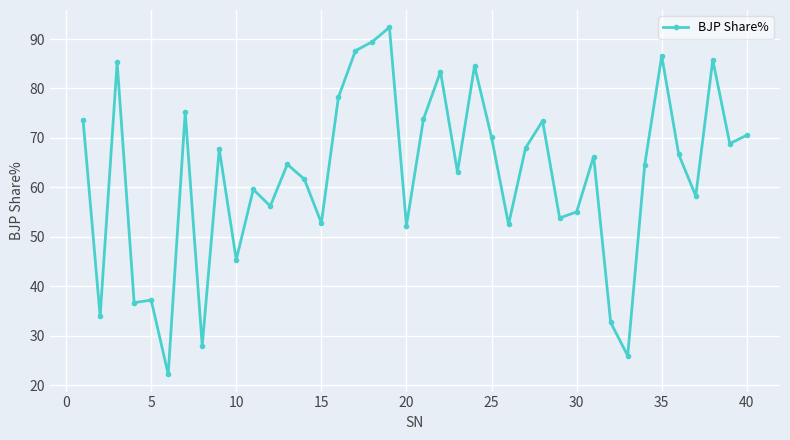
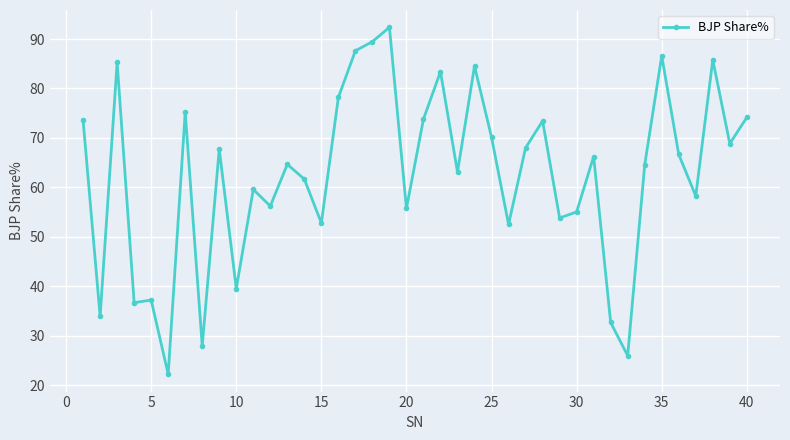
10: 45 -> 40
20: 52 -> 56
40: 71 -> 74
